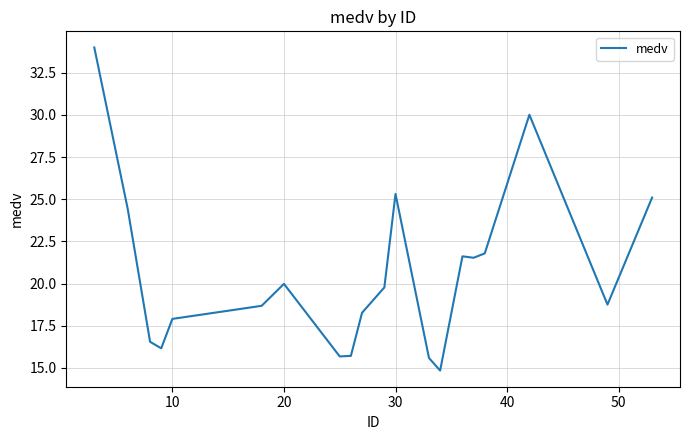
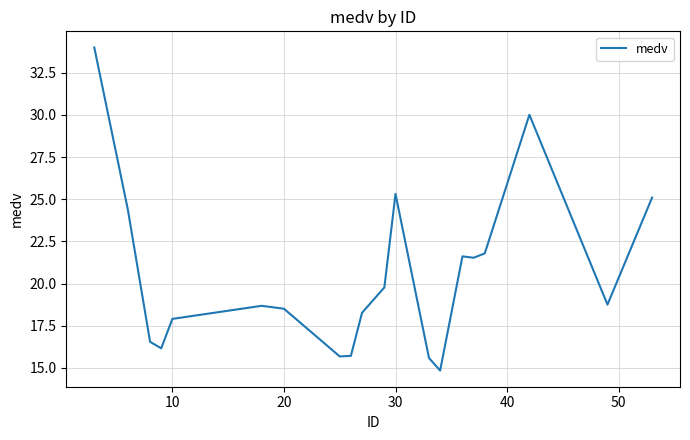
20: 20.0 -> 18.5
